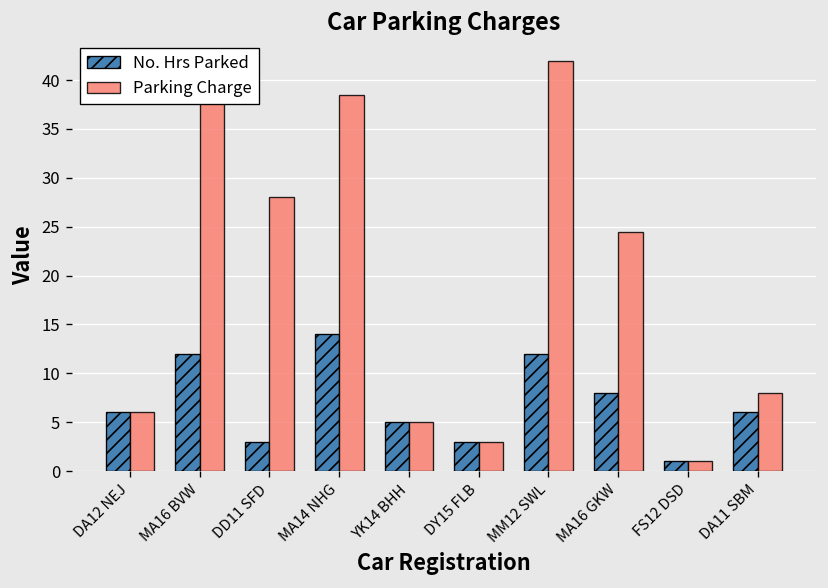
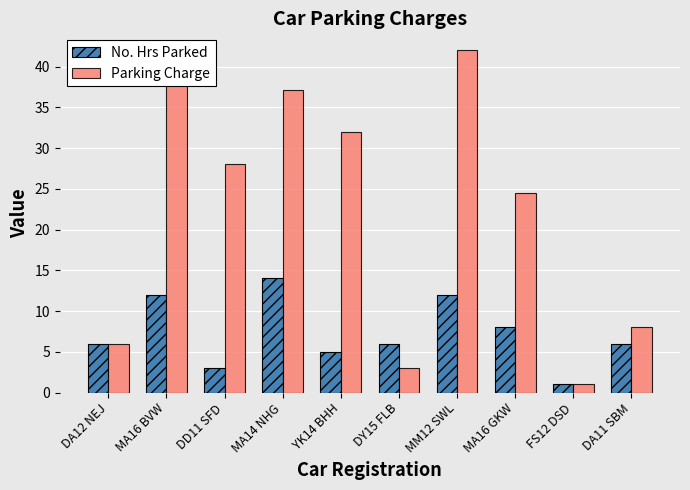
Parking Charge, MA14 NHG: 39 -> 37
Parking Charge, YK14 BHH: 5 -> 32
No. Hrs Parked, DY15 FLB: 3 -> 6
